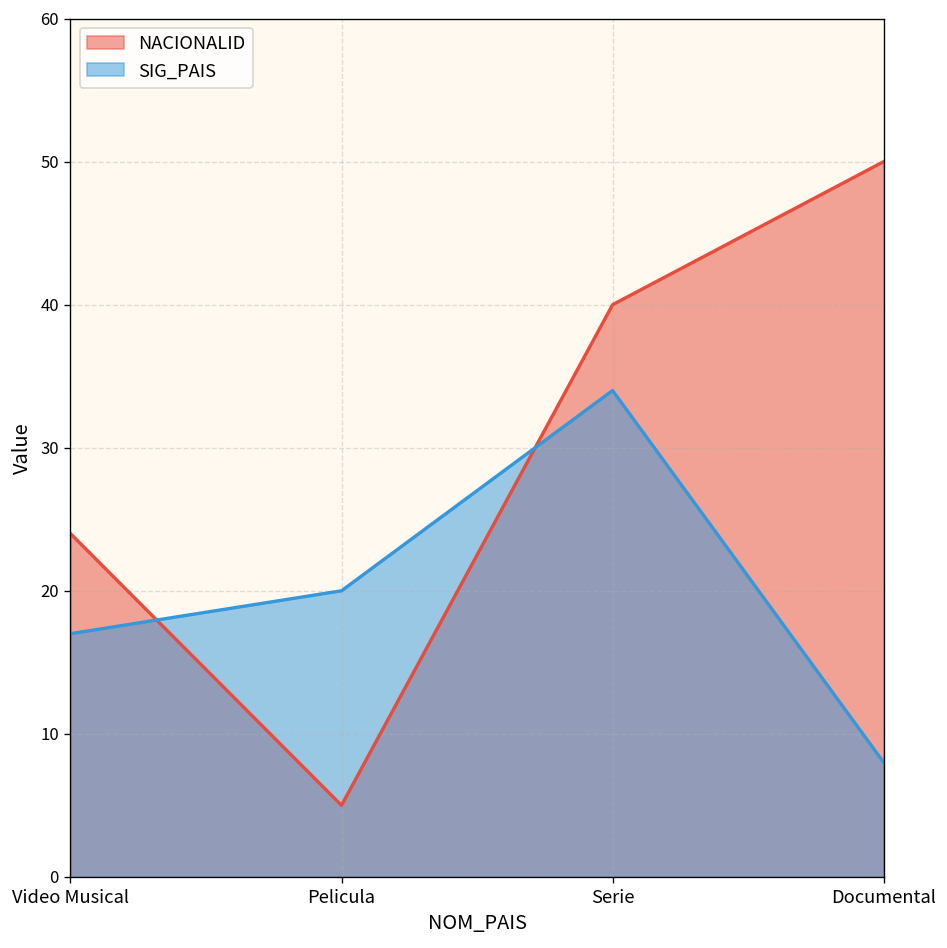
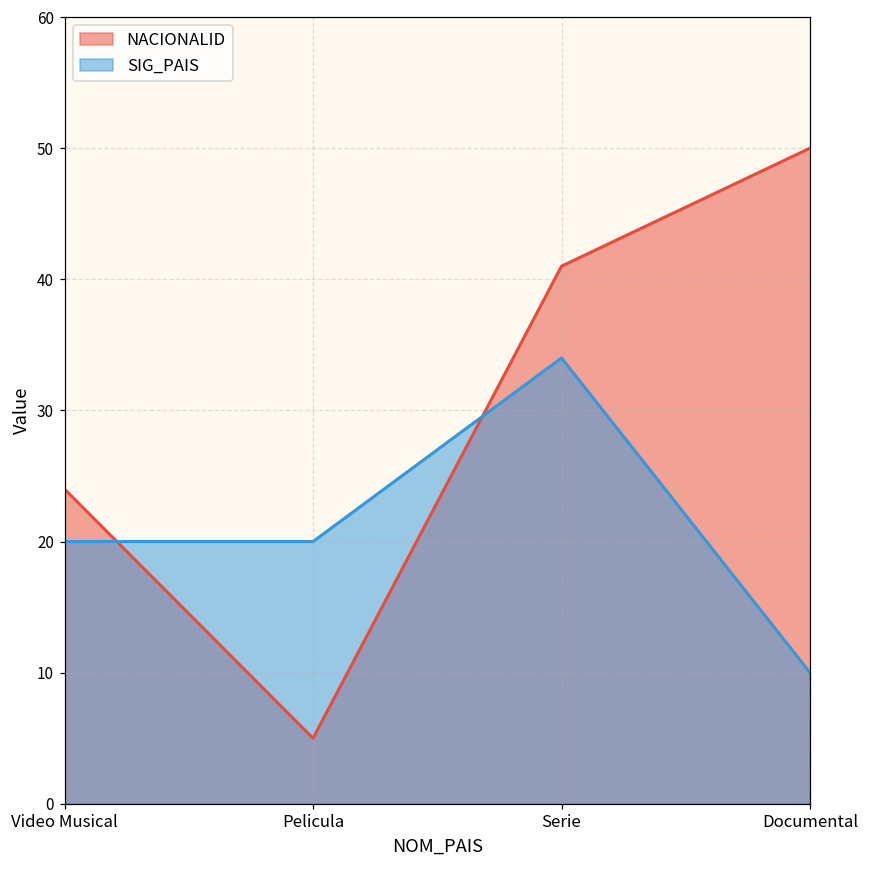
SIG_PAIS, Video Musical: 17 -> 20
NACIONALID, Serie: 40 -> 41
SIG_PAIS, Documental: 8 -> 10
